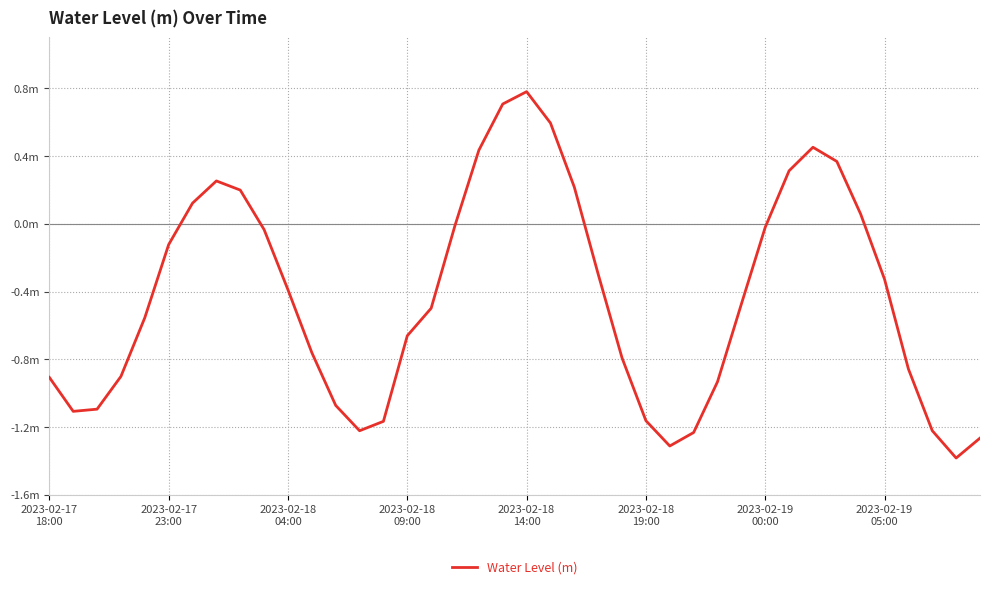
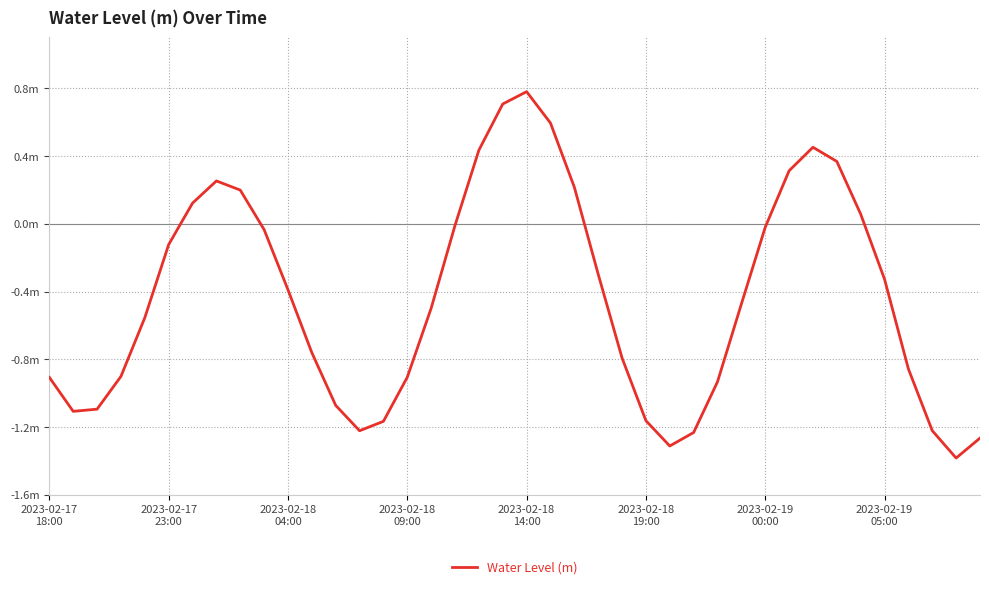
2023-02-18 09:00: -0.66m -> -0.91m
